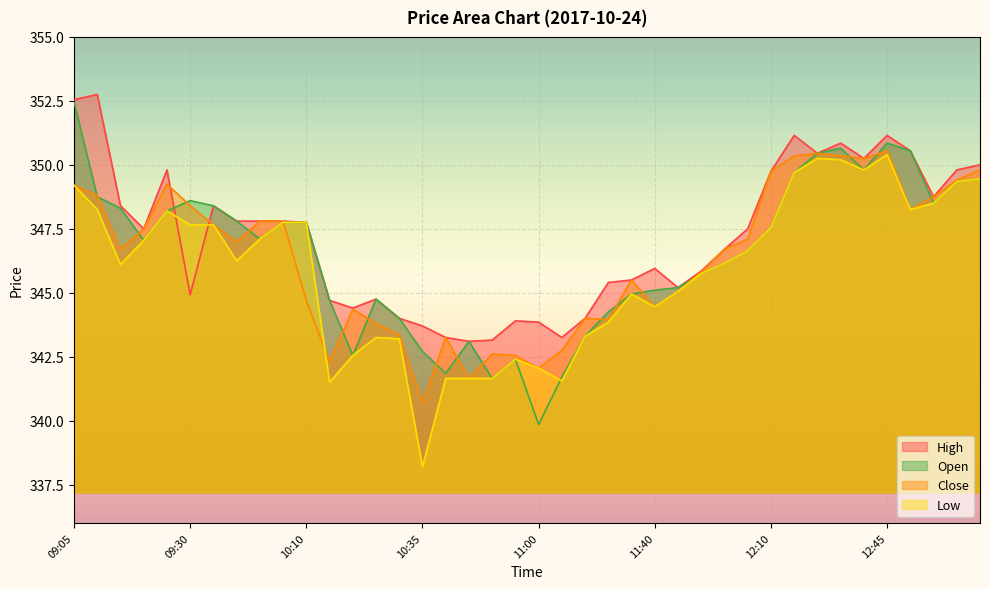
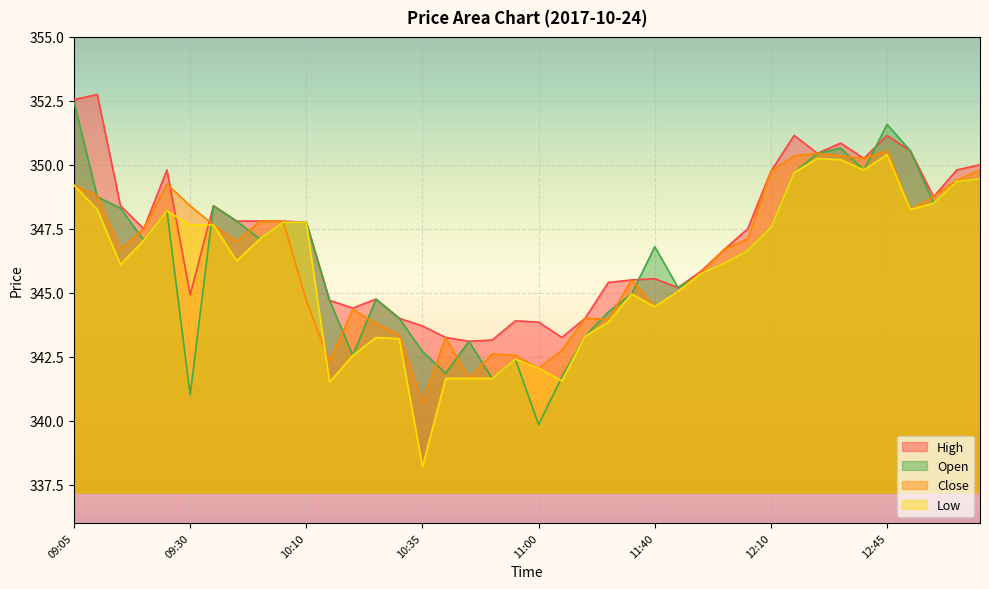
Open, 09:30: 348.6 -> 341.0
High, 11:40: 346.0 -> 345.6
Open, 11:40: 345.1 -> 346.8
Open, 12:45: 350.9 -> 351.6
